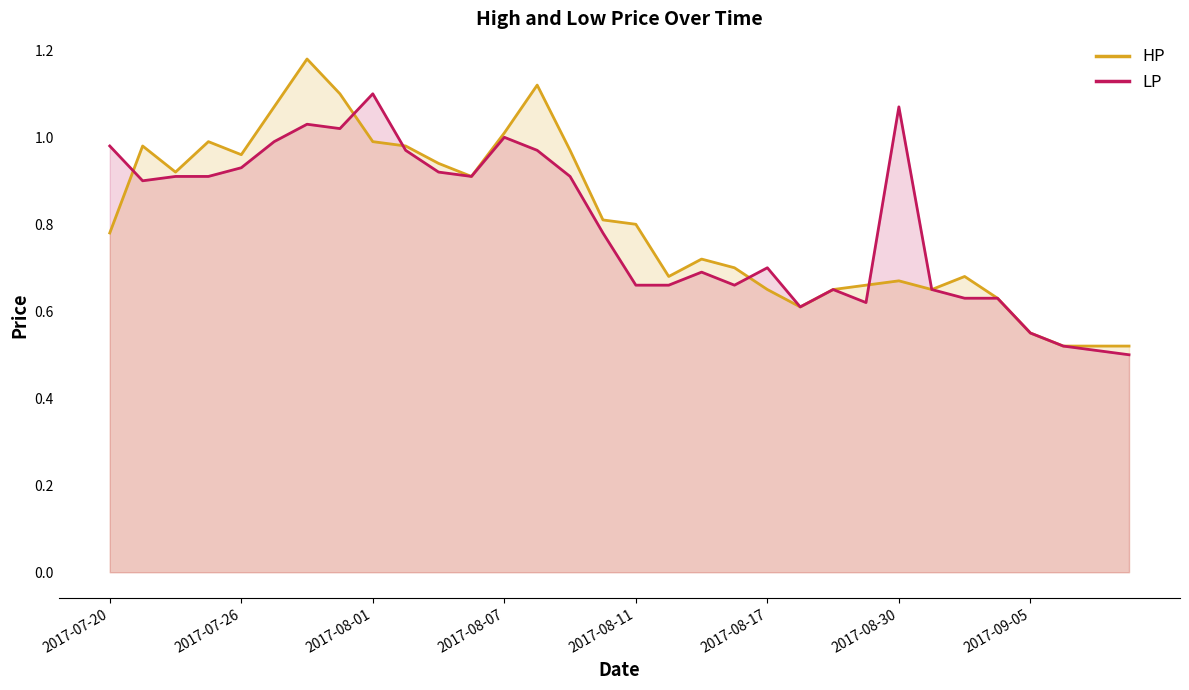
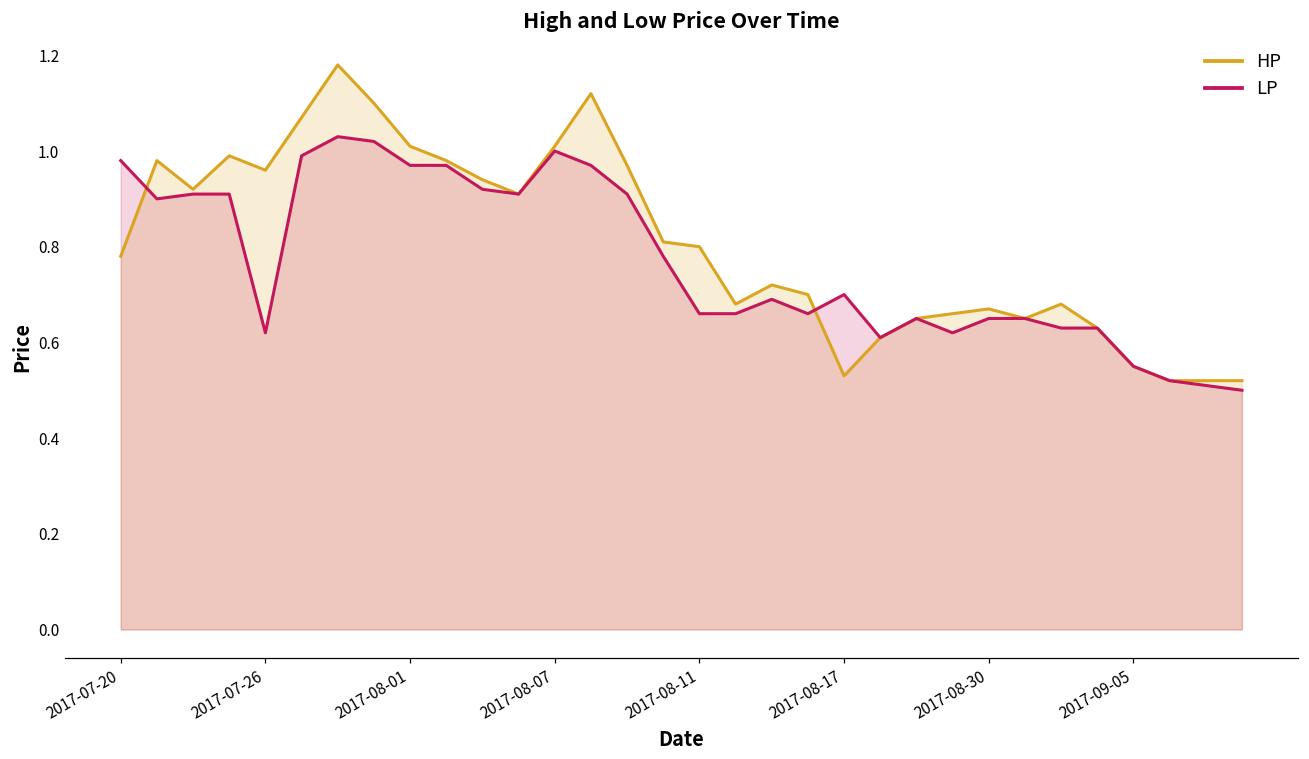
LP, 2017-07-26: 0.93 -> 0.62
HP, 2017-08-01: 0.99 -> 1.01
LP, 2017-08-01: 1.10 -> 0.97
HP, 2017-08-17: 0.65 -> 0.53
LP, 2017-08-30: 1.07 -> 0.65
